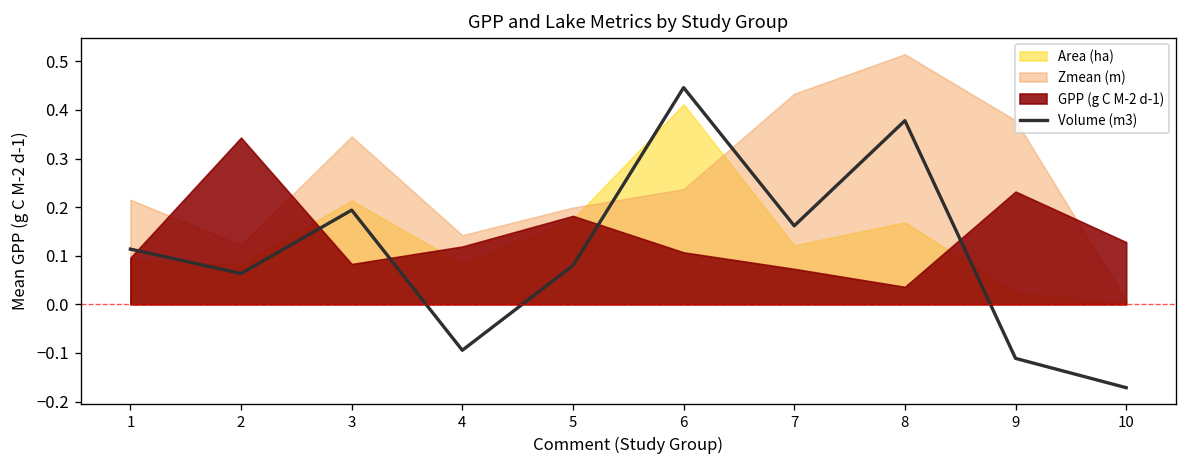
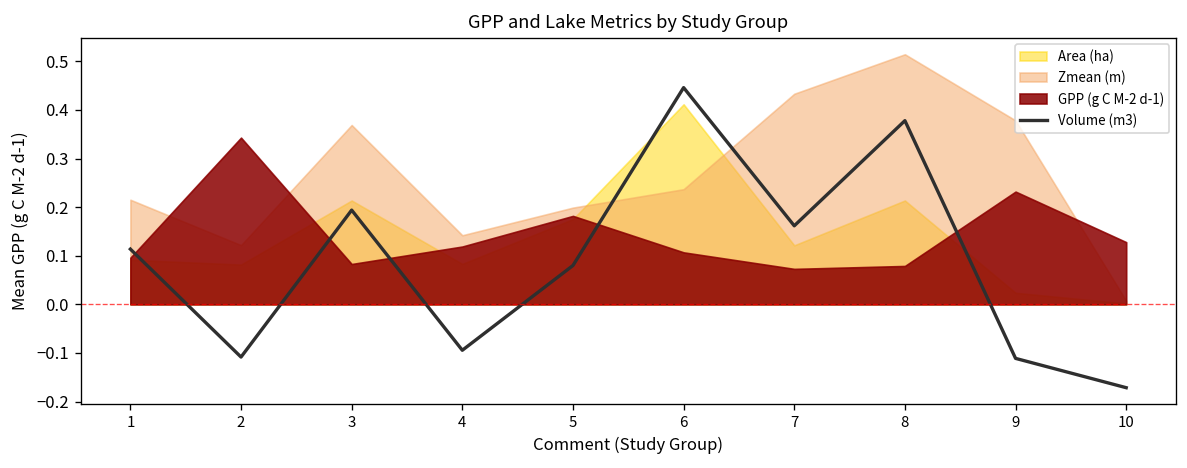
Volume (m3), 2: 0.06 -> -0.11
Zmean (m), 3: 0.35 -> 0.37
Area (ha), 8: 0.17 -> 0.21
GPP (g C M-2 d-1), 8: 0.04 -> 0.08
